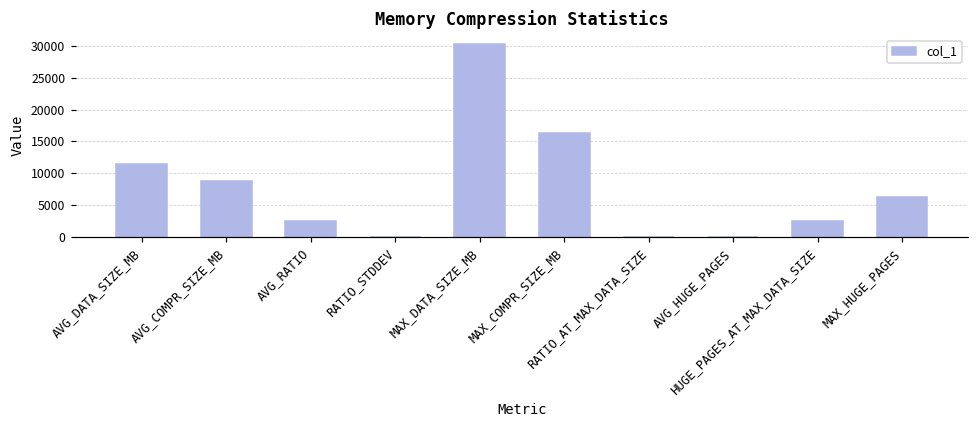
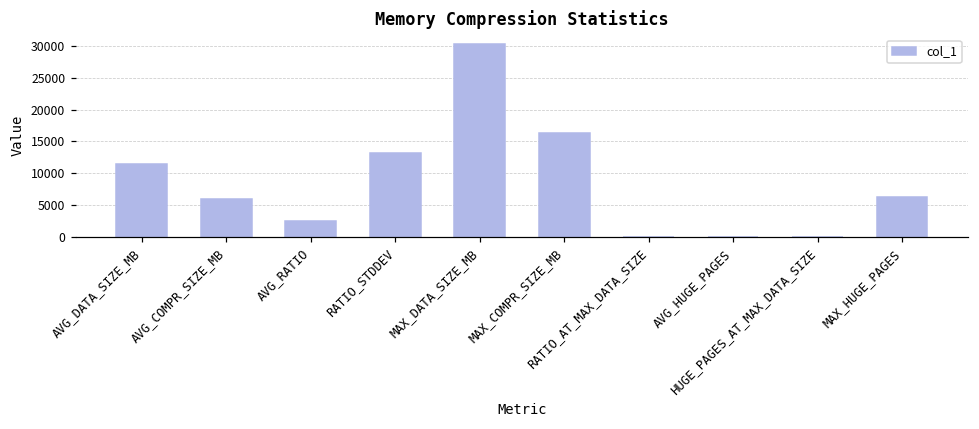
AVG_COMPR_SIZE_MB: 9000 -> 6000
RATIO_STDDEV: 0 -> 13000
HUGE_PAGES_AT_MAX_DATA_SIZE: 2000 -> 0
